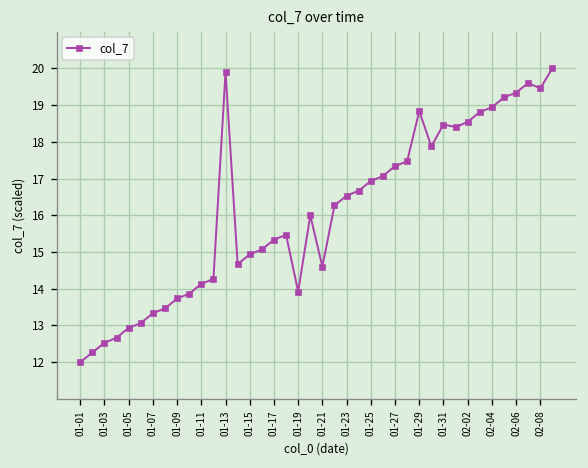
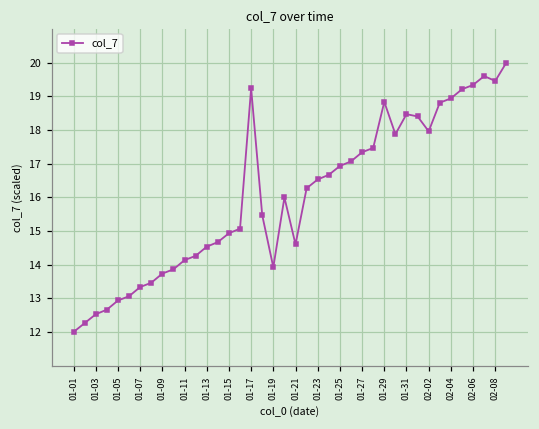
01-13: 19.9 -> 14.5
01-17: 15.3 -> 19.2
02-02: 18.5 -> 18.0
